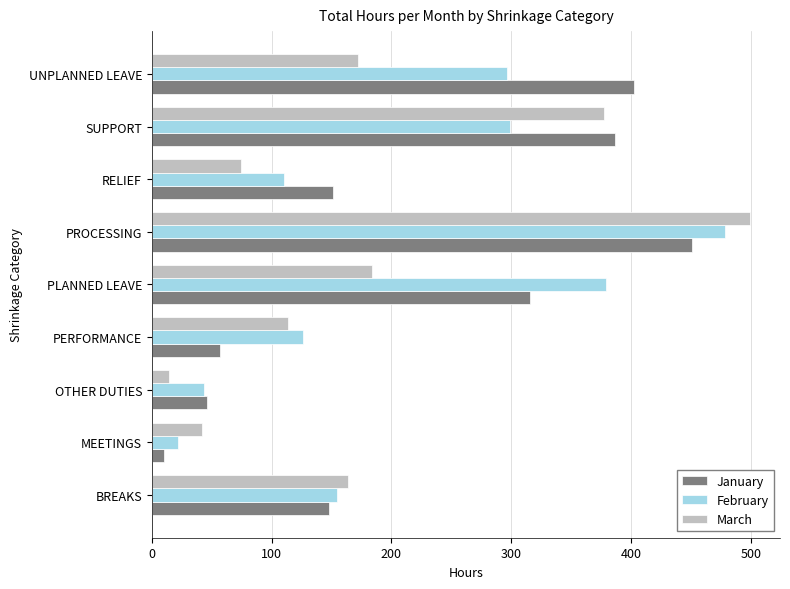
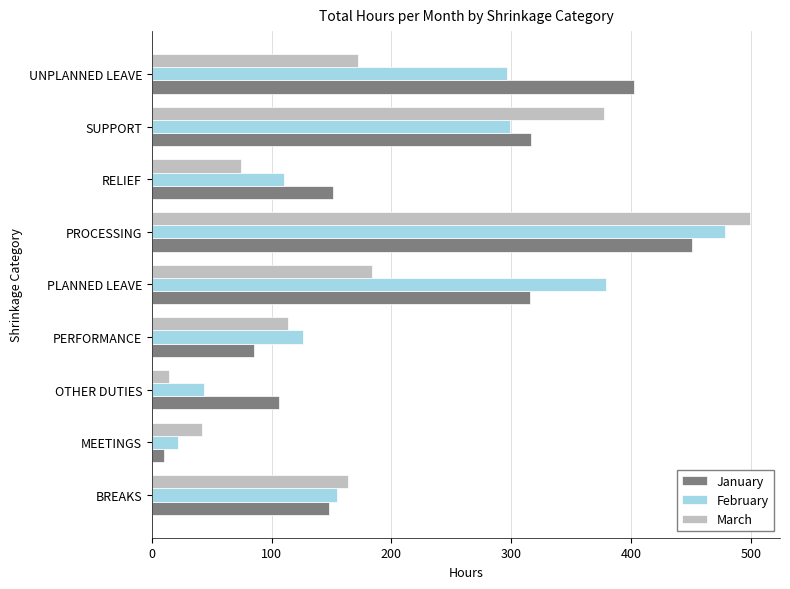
January, SUPPORT: 386 -> 316
January, PERFORMANCE: 57 -> 85
January, OTHER DUTIES: 46 -> 106
